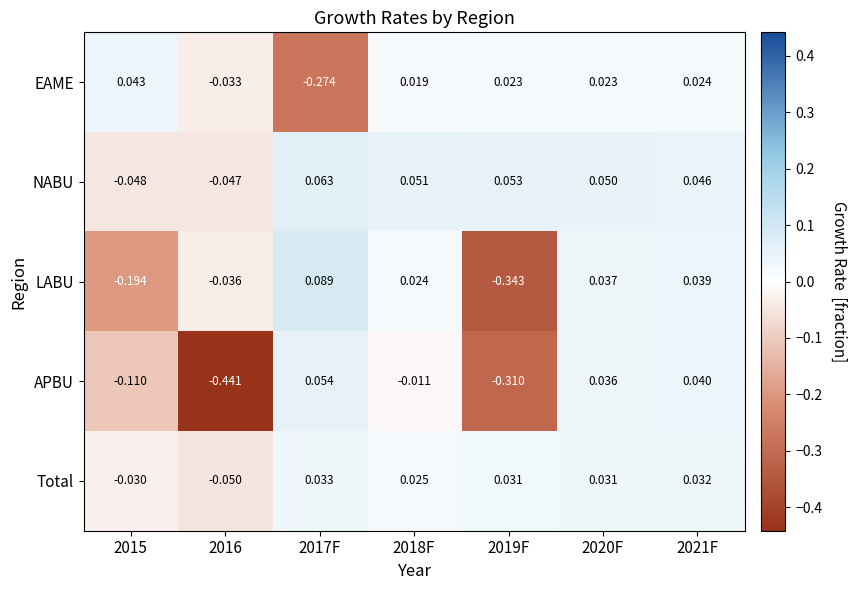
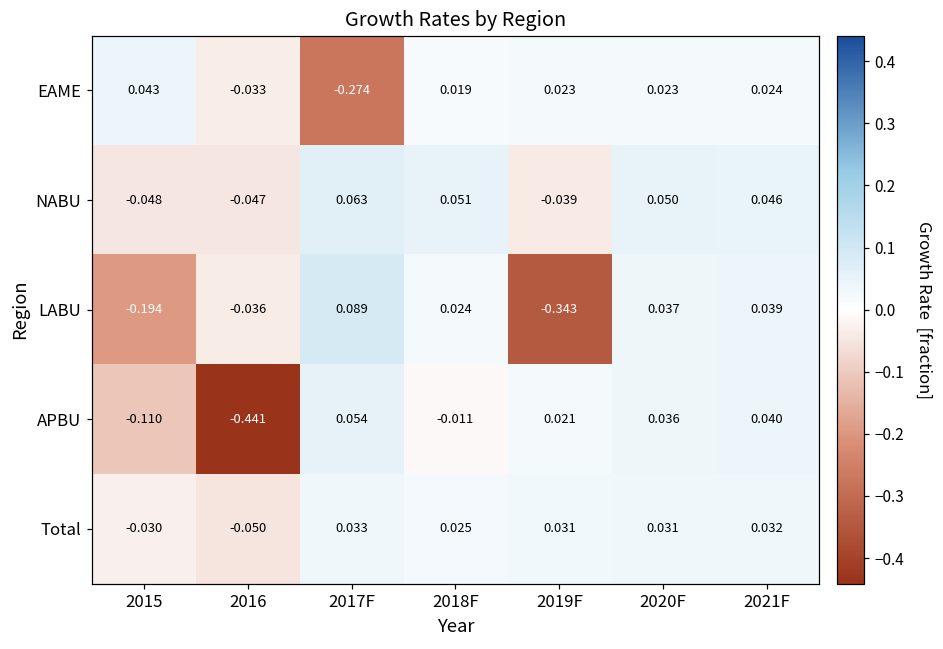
NABU, 2019F: 0.053 -> -0.039
APBU, 2019F: -0.310 -> 0.021
